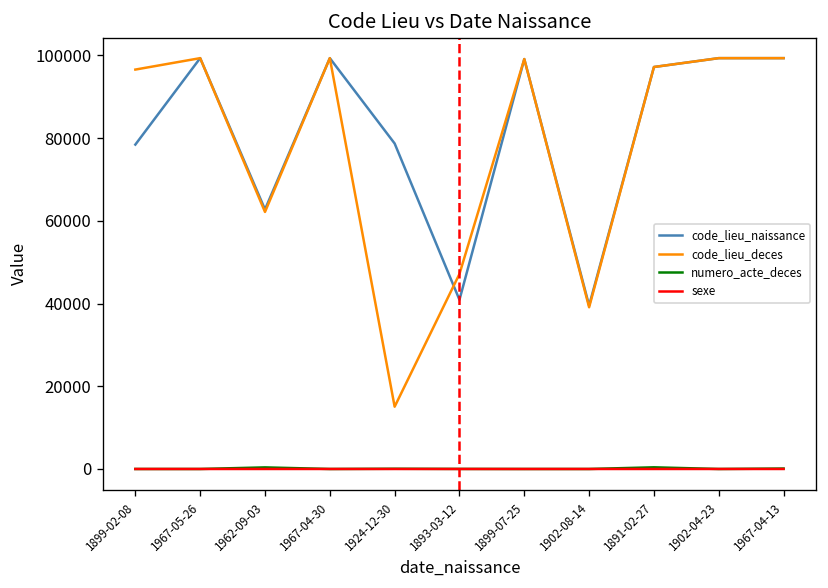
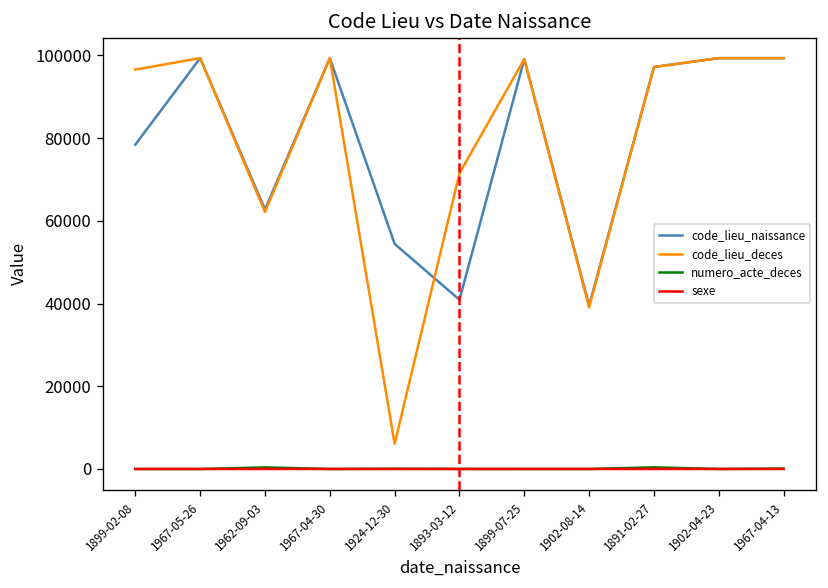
code_lieu_naissance, 1924-12-30: 79000 -> 54000
code_lieu_deces, 1924-12-30: 15000 -> 6000
code_lieu_deces, 1893-03-12: 47000 -> 71000
